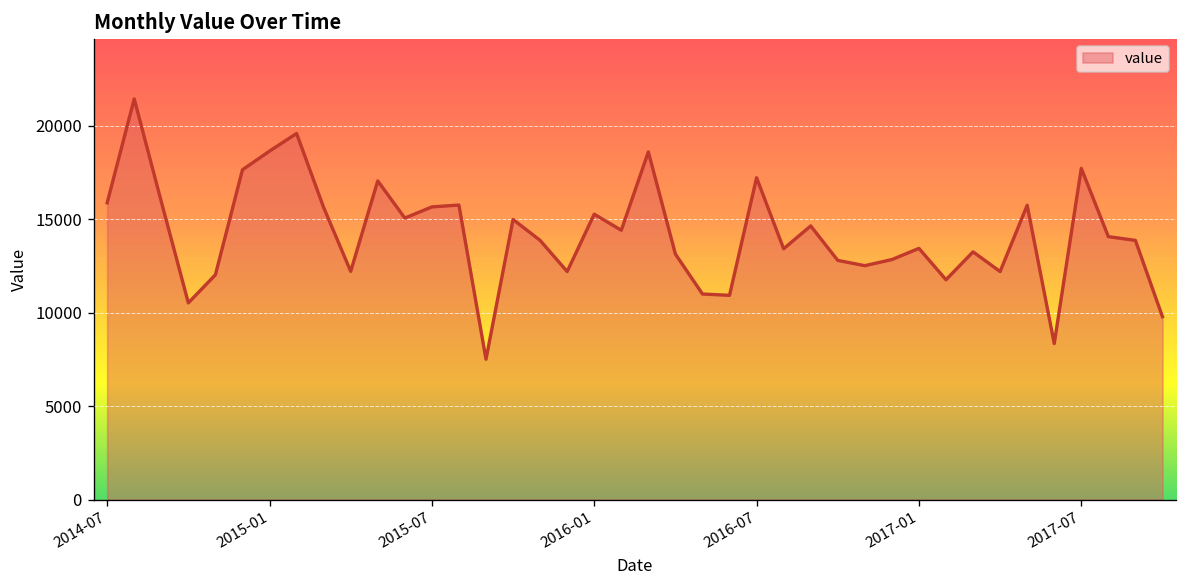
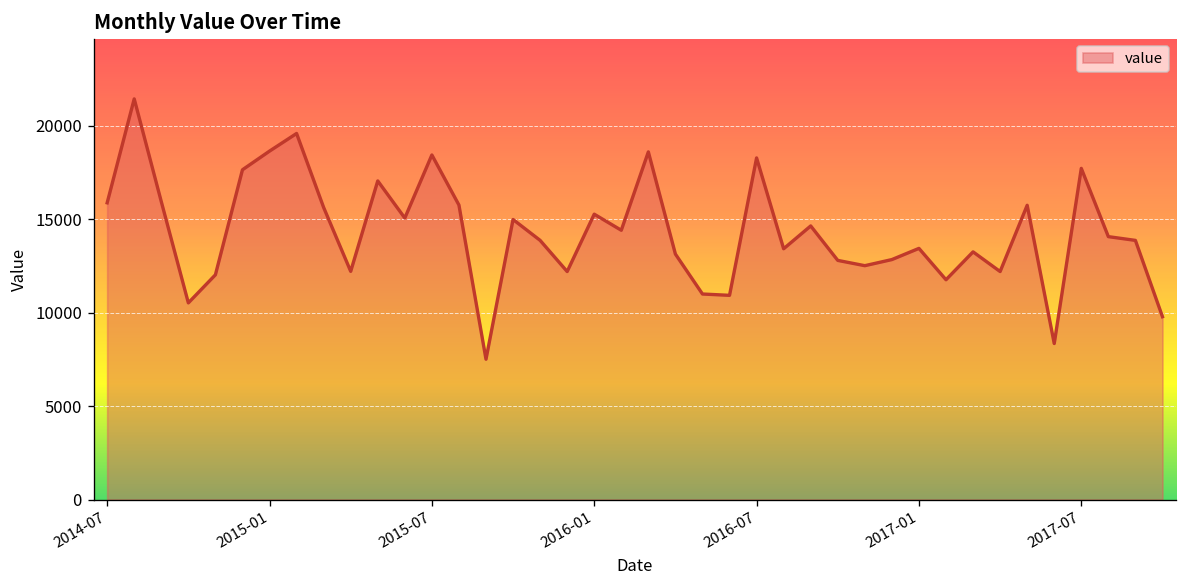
2015-07: 15700 -> 18400
2016-07: 17200 -> 18300
